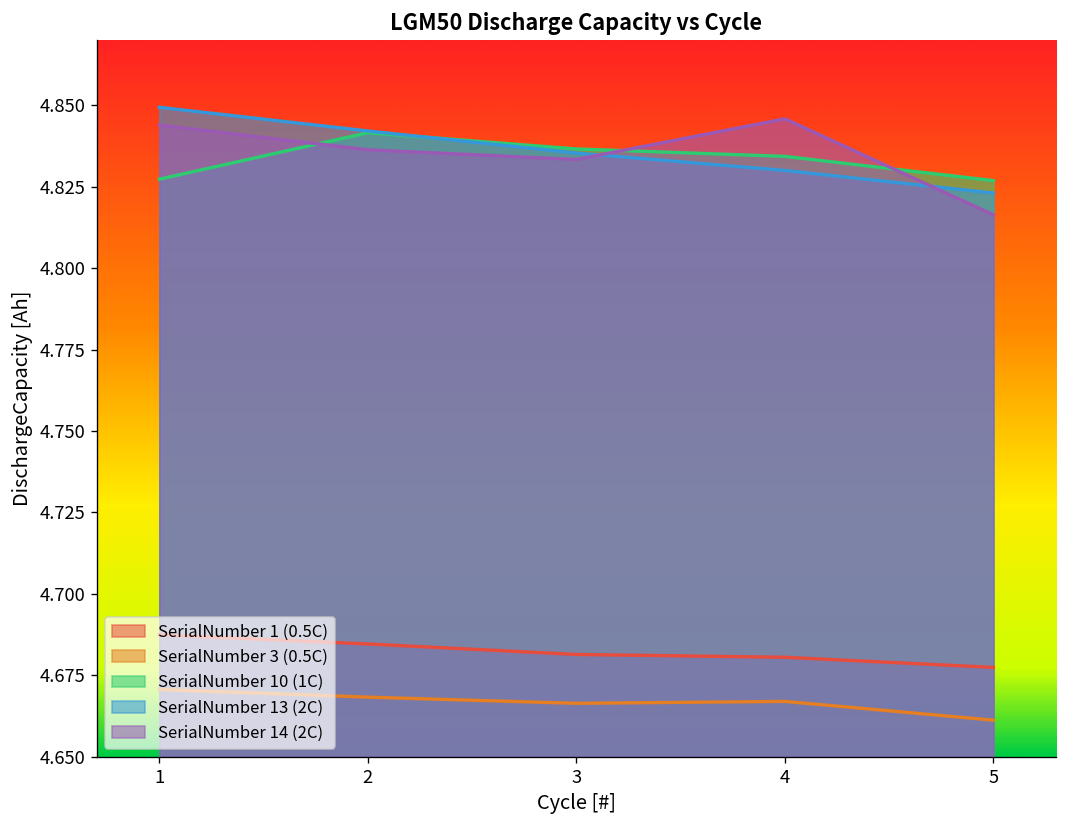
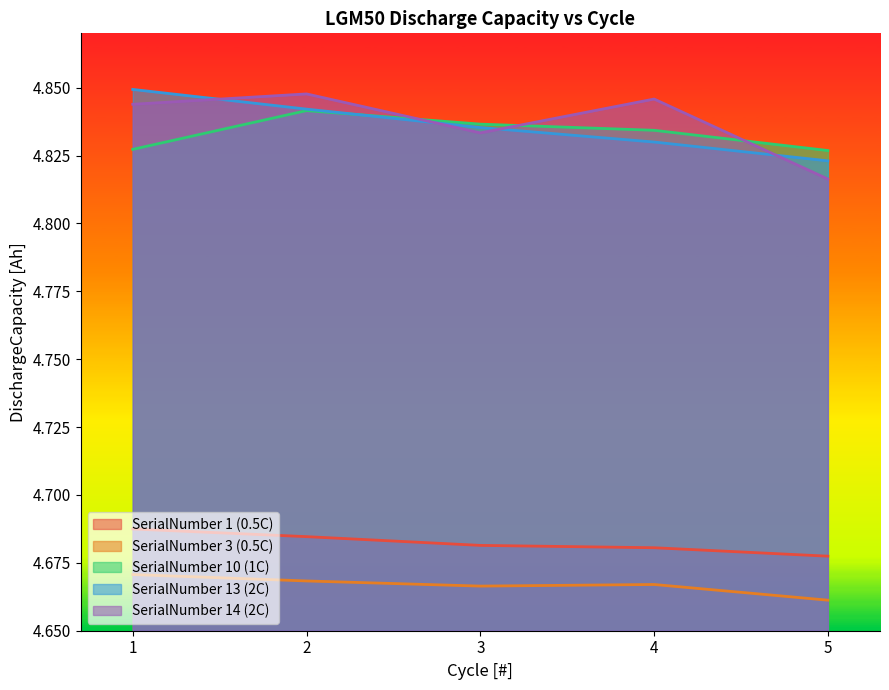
SerialNumber 14 (2C), 2: 4.836 -> 4.848
